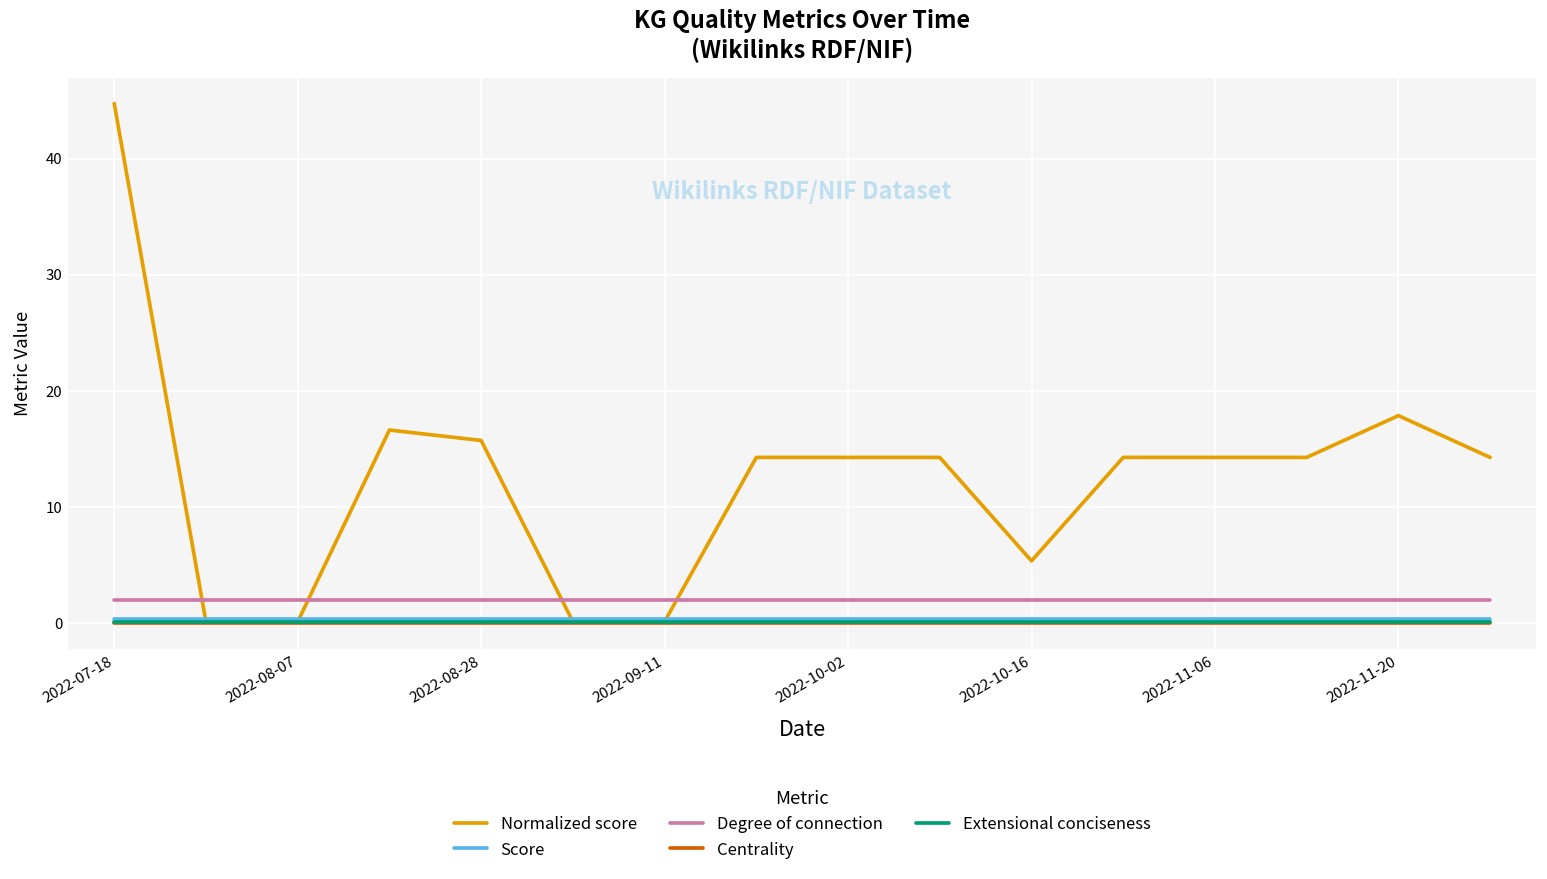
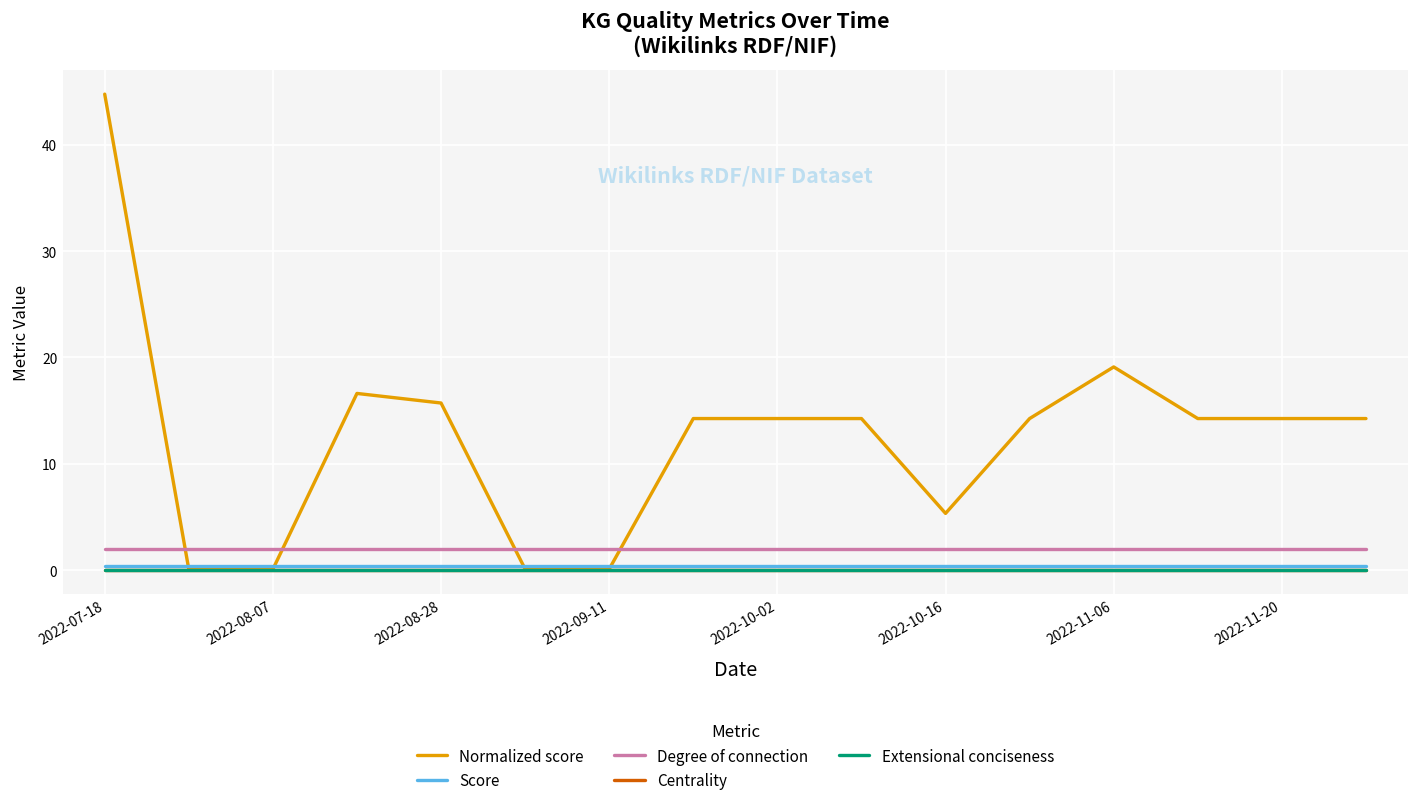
Normalized score, 2022-11-06: 14 -> 19
Normalized score, 2022-11-20: 18 -> 14
